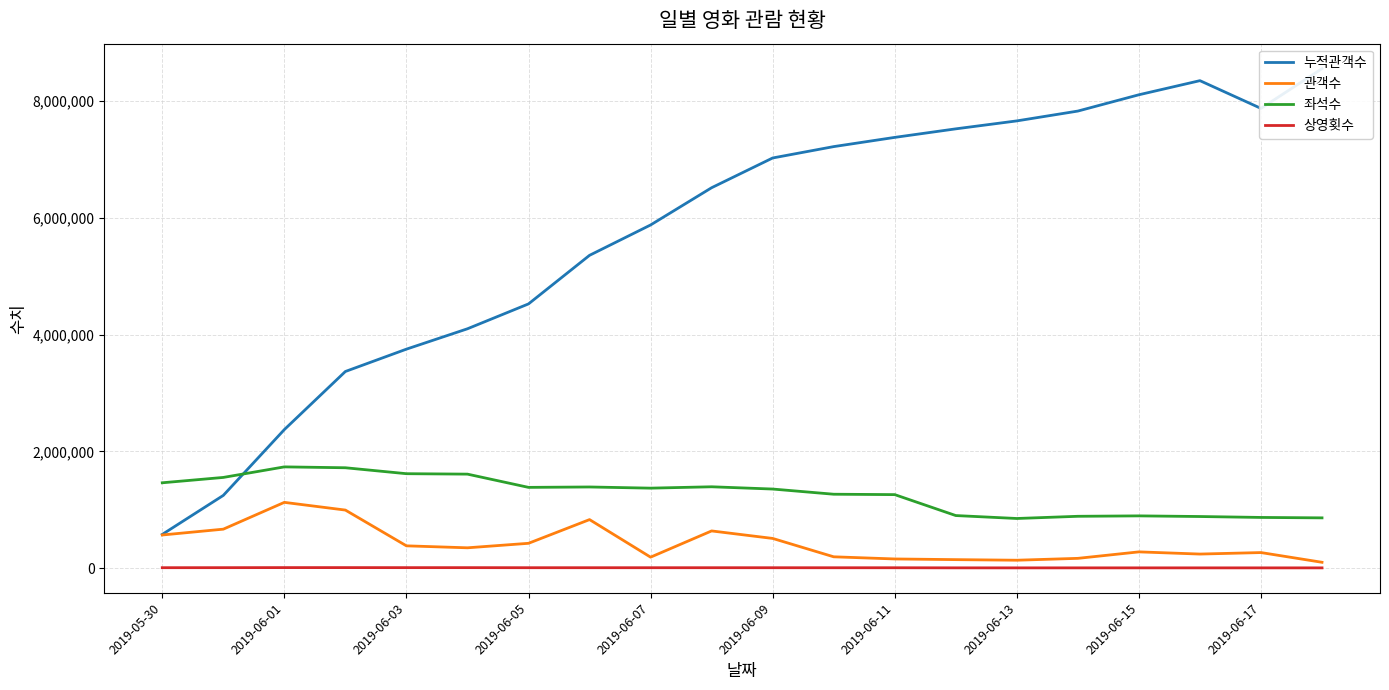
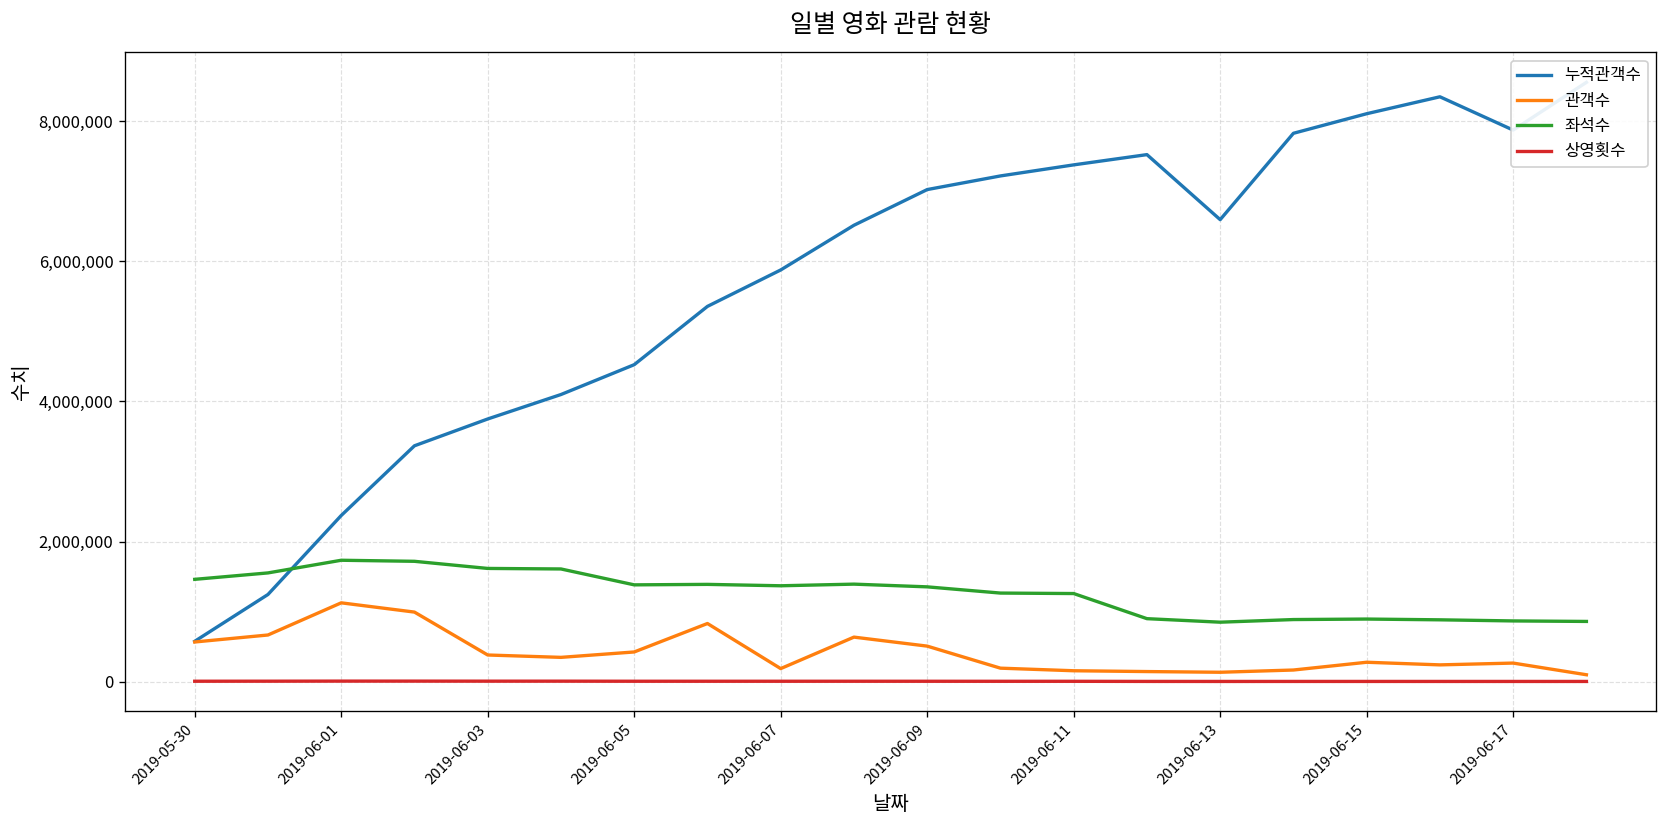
누적관객수, 2019-06-13: 7,700,000 -> 6,600,000
